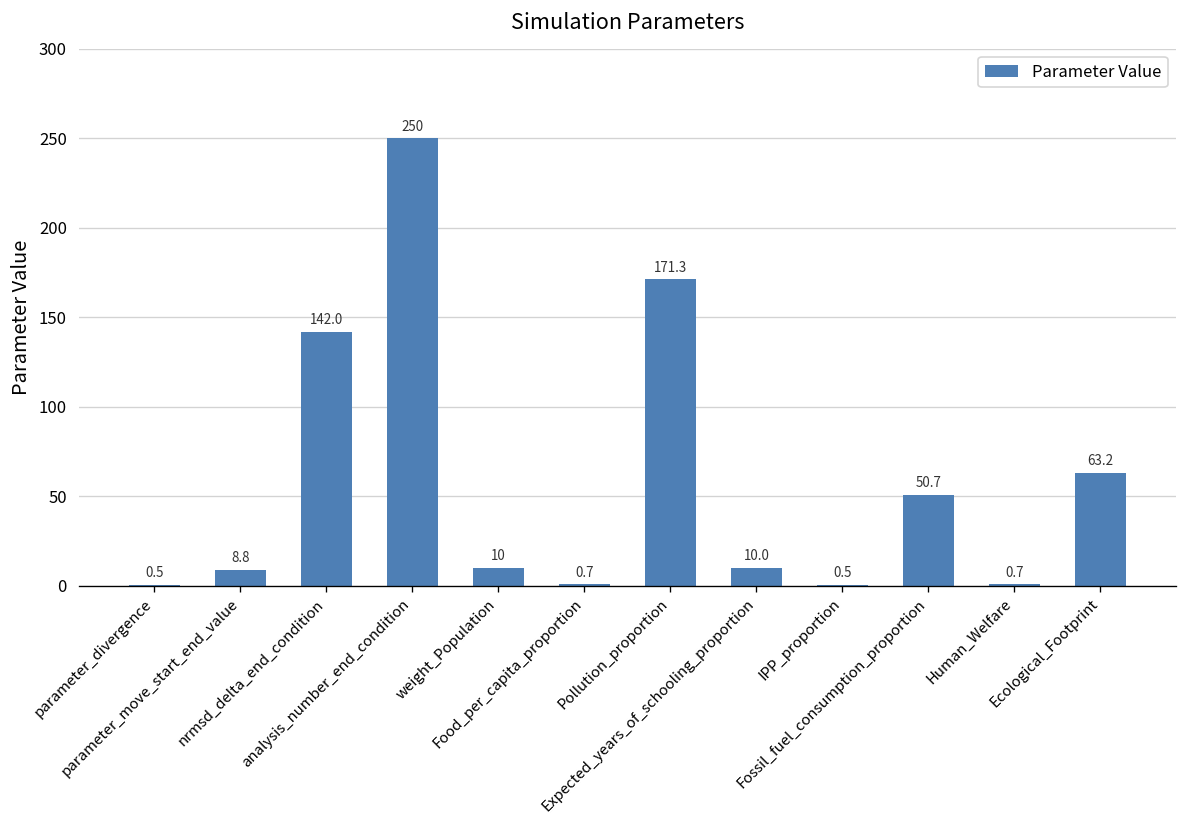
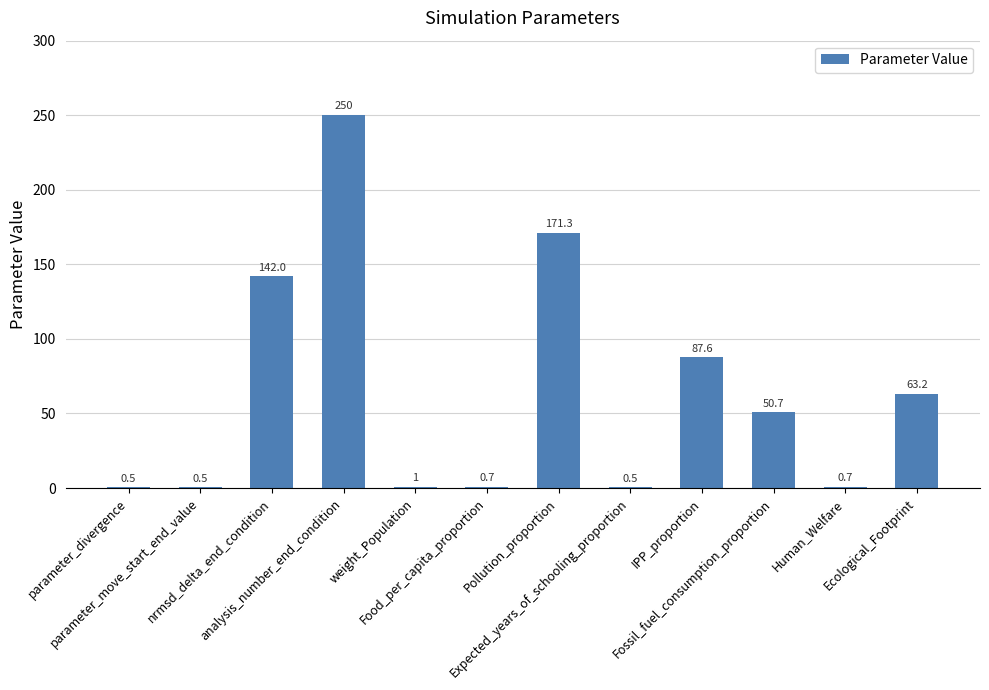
parameter_move_start_end_value: 8.8 -> 0.5
weight_Population: 10 -> 1
Expected_years_of_schooling_proportion: 10.0 -> 0.5
IPP_proportion: 0.5 -> 87.6
